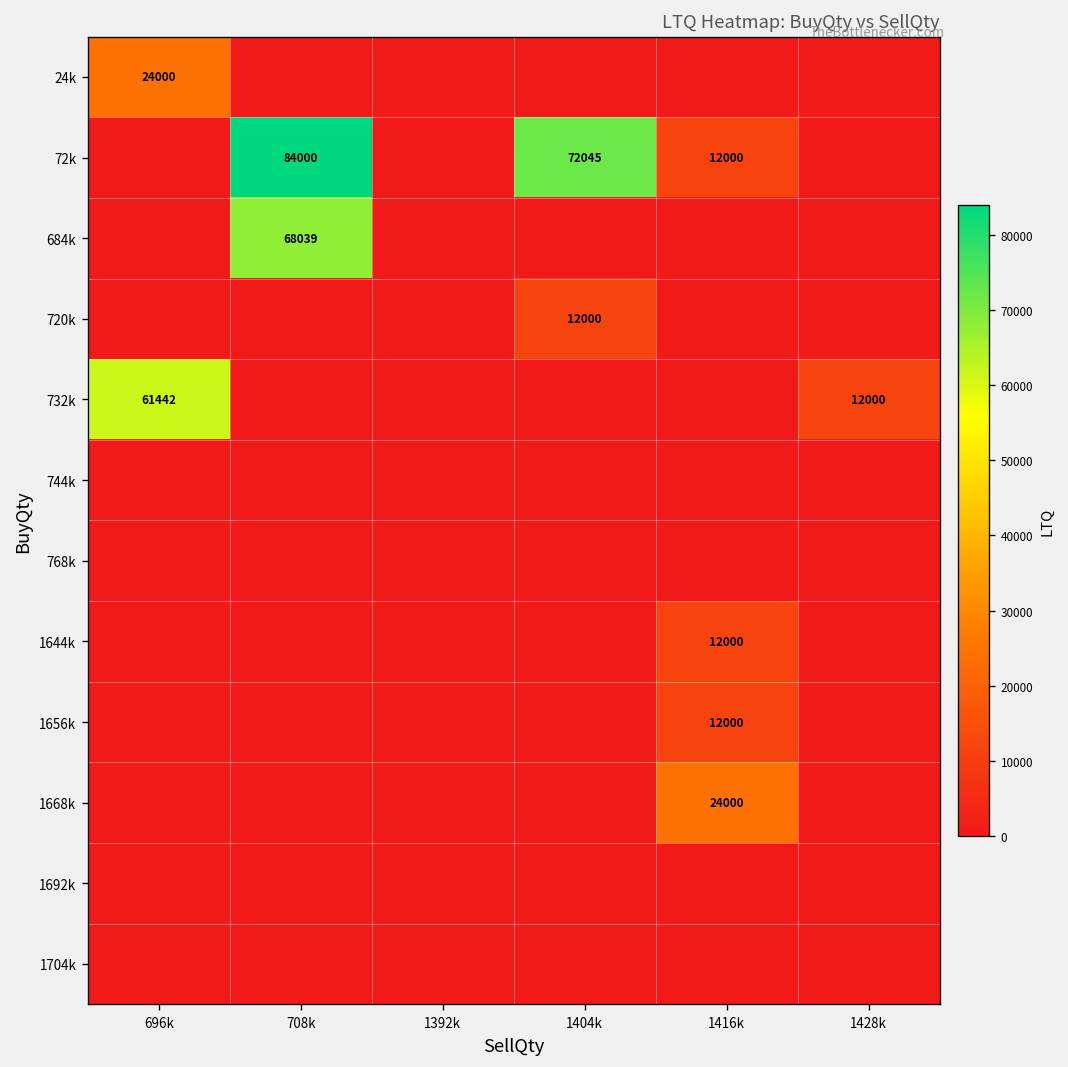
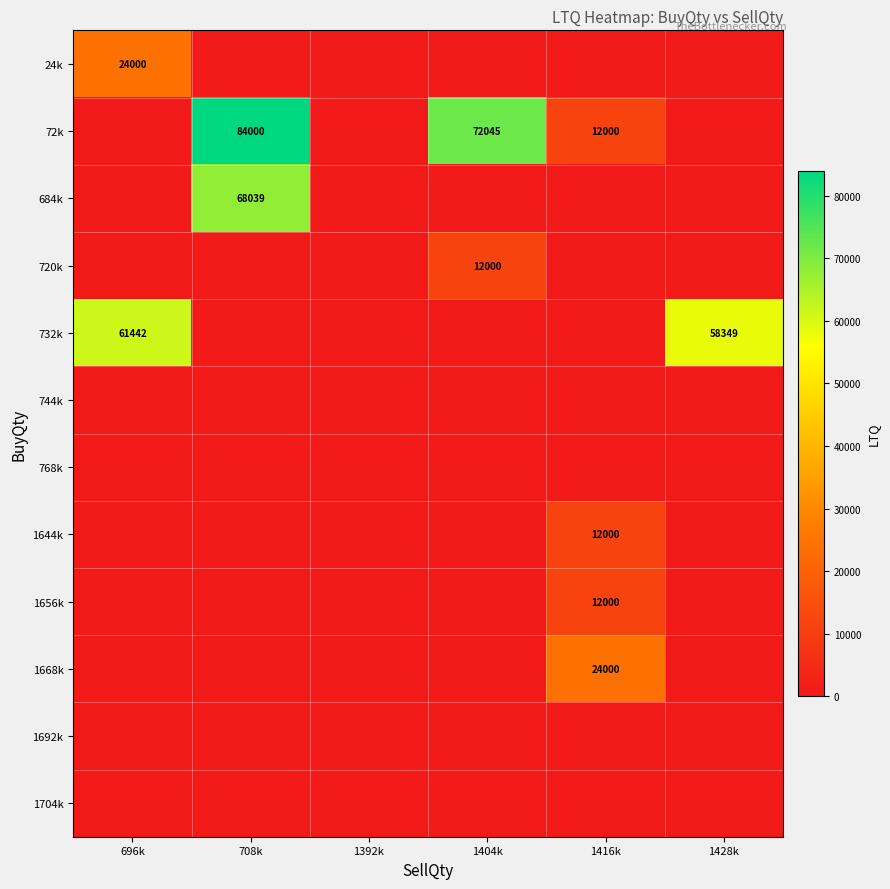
732k, 1428k: 12000 -> 58349
